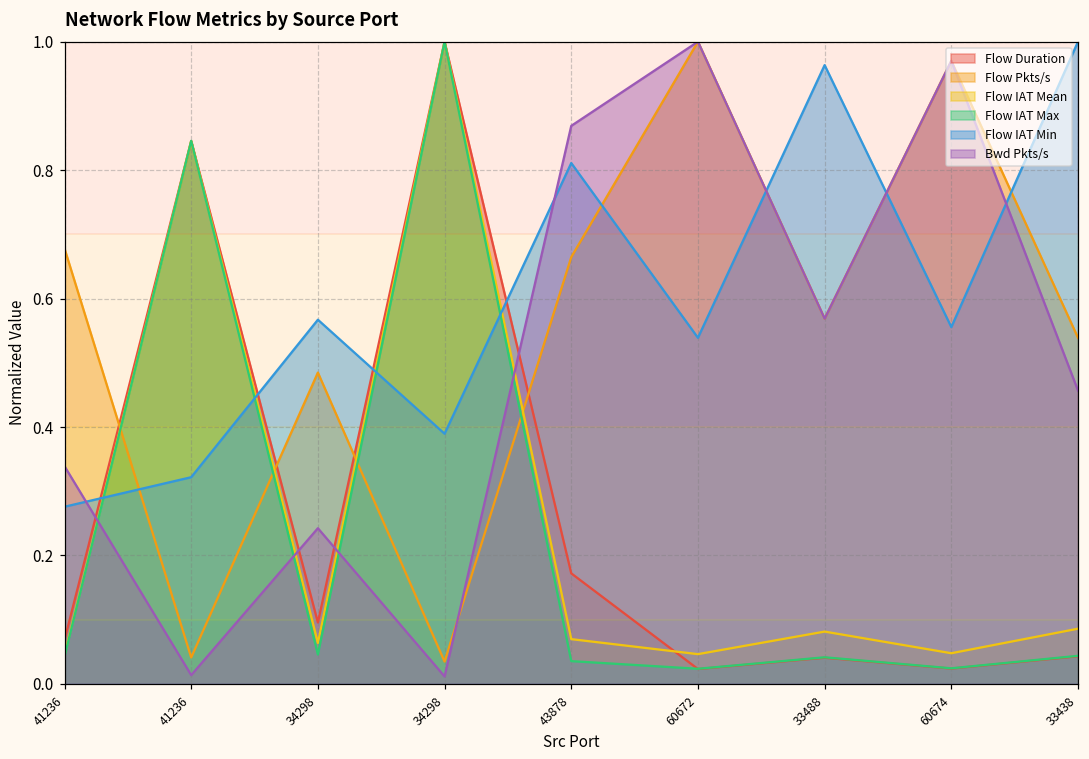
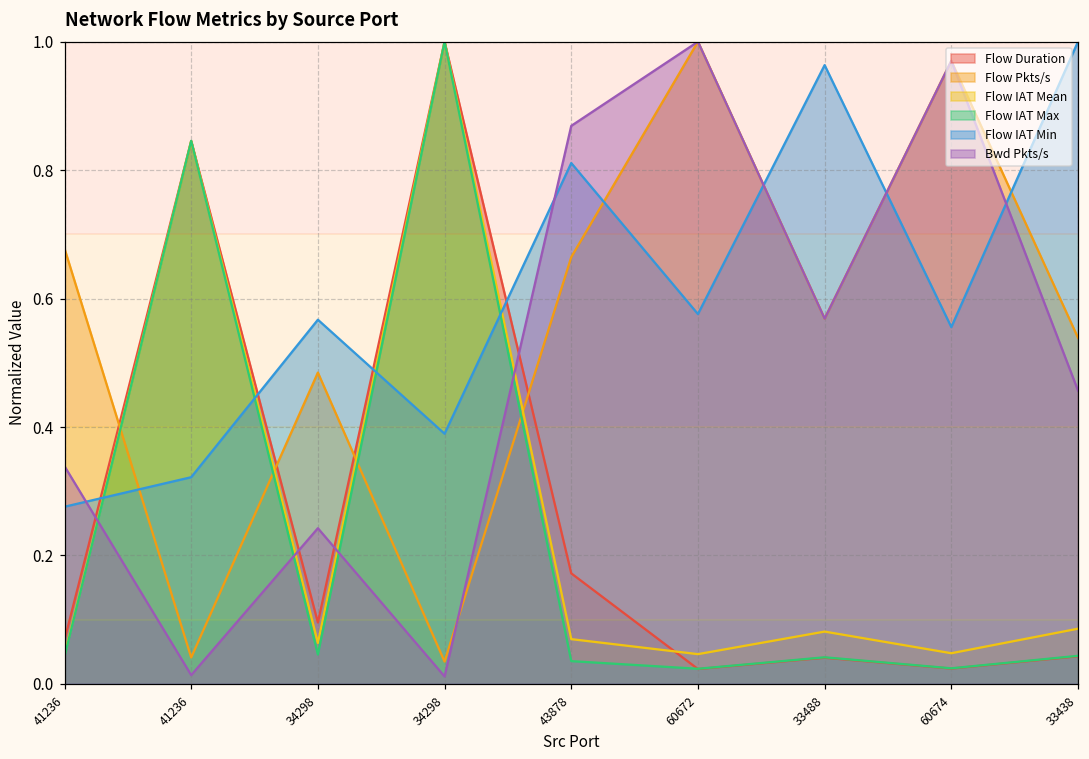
Flow IAT Min, 60672: 0.54 -> 0.58
